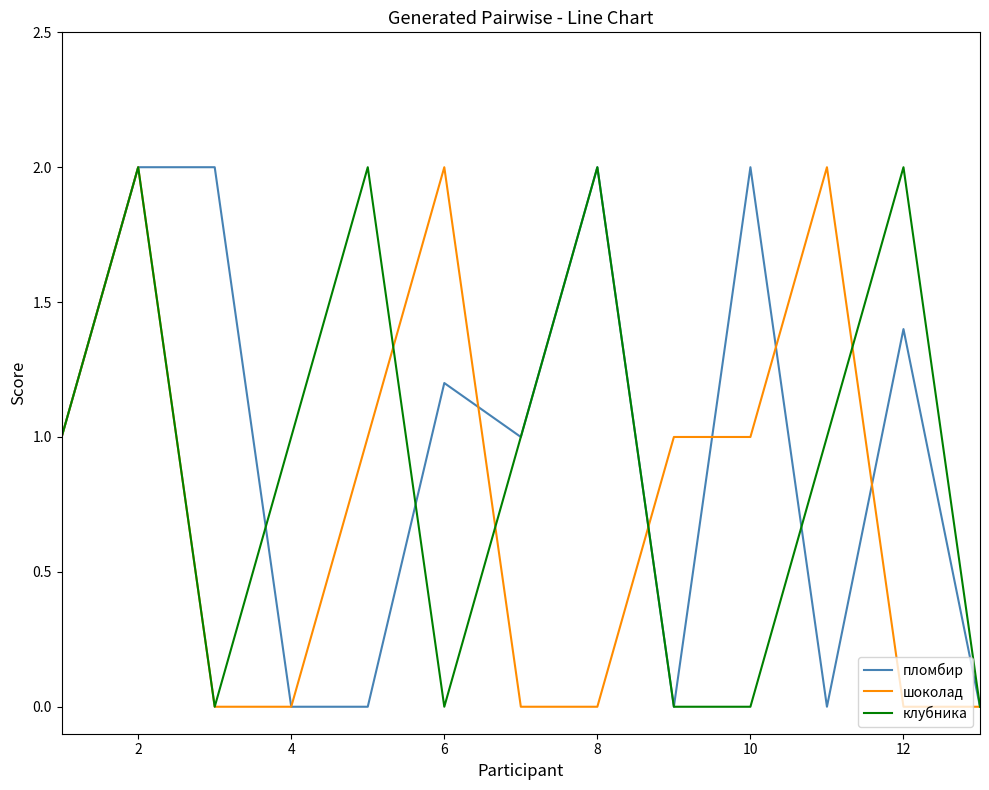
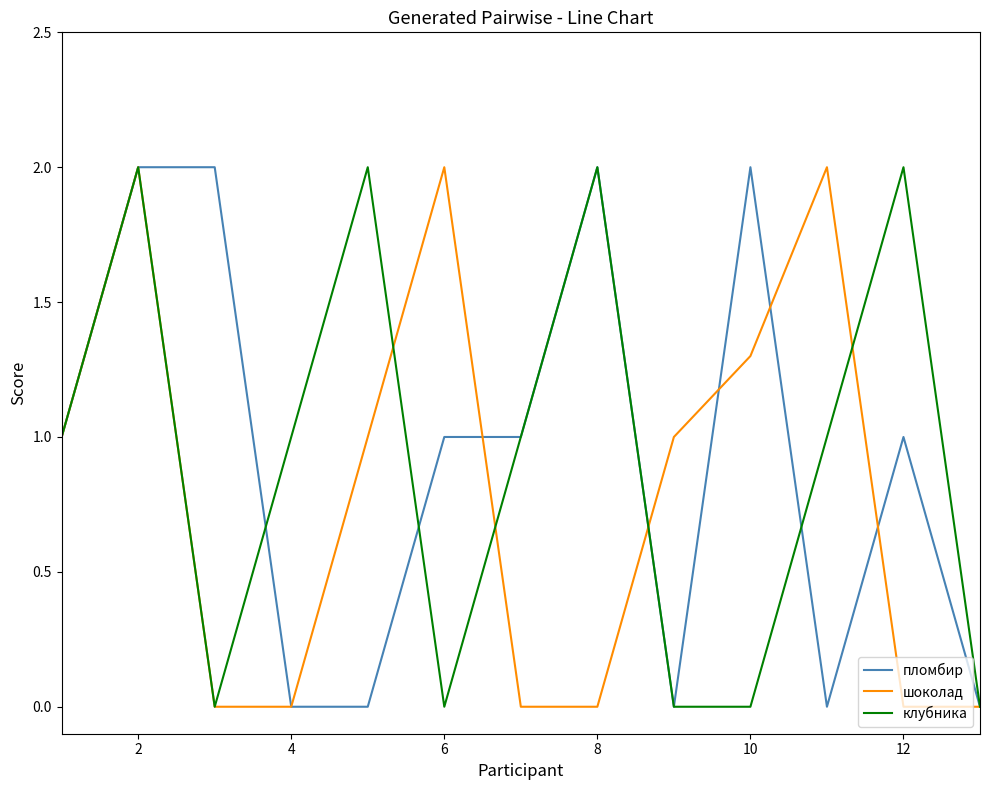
пломбир, 6: 1.2 -> 1.0
шоколад, 10: 1.0 -> 1.3
пломбир, 12: 1.4 -> 1.0
